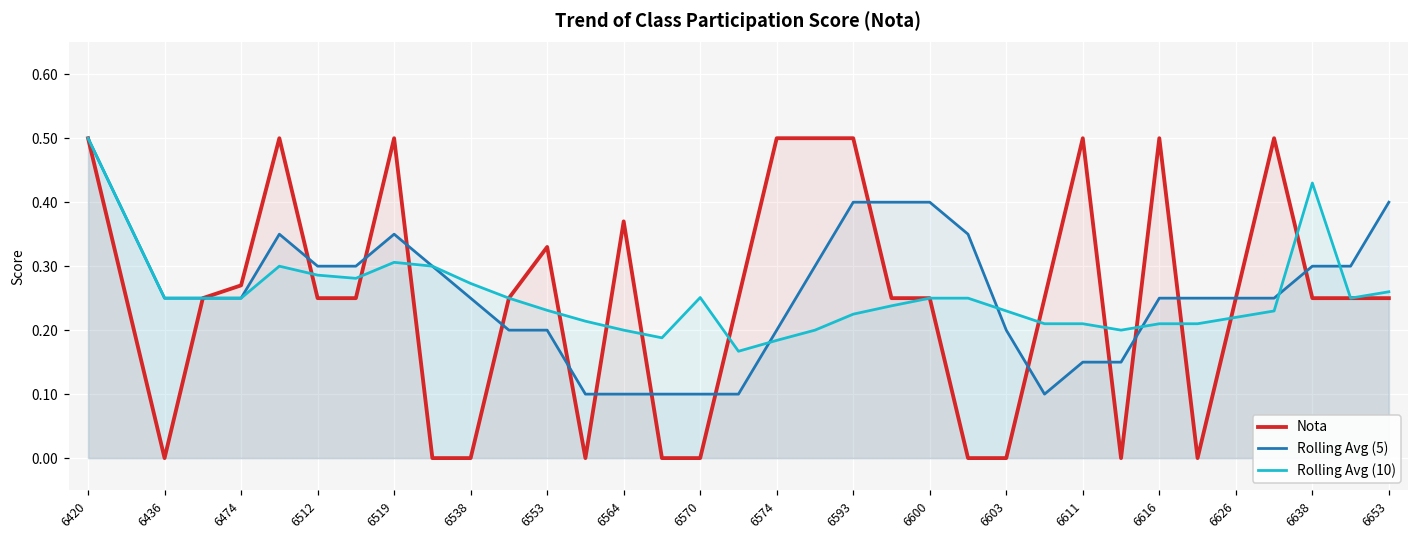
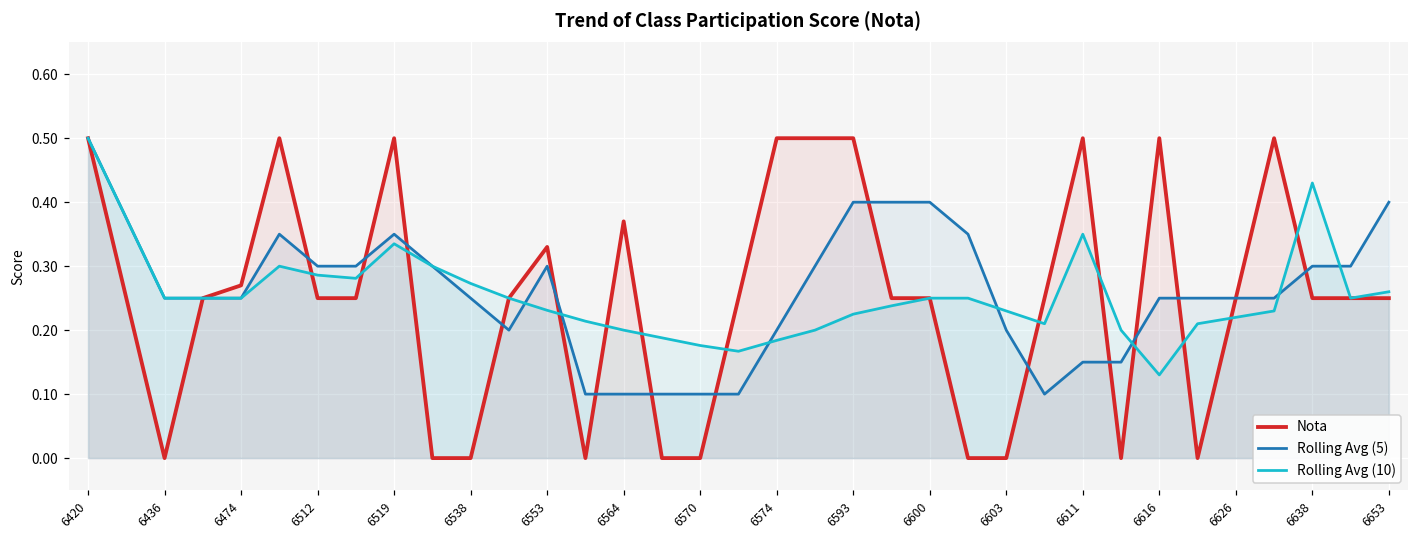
Rolling Avg (10), 6519: 0.31 -> 0.34
Rolling Avg (5), 6553: 0.2 -> 0.3
Rolling Avg (10), 6570: 0.25 -> 0.18
Rolling Avg (10), 6611: 0.21 -> 0.35
Rolling Avg (10), 6616: 0.21 -> 0.13
